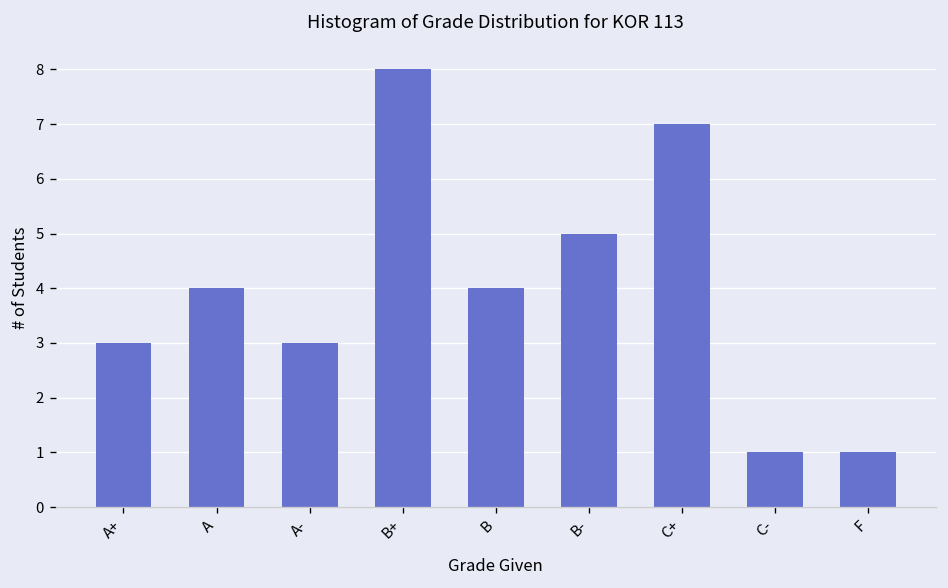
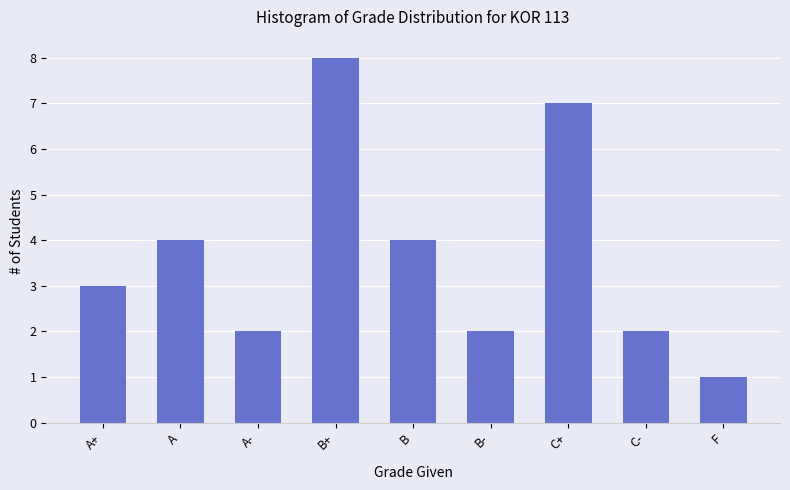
A-: 3 -> 2
B-: 5 -> 2
C-: 1 -> 2
